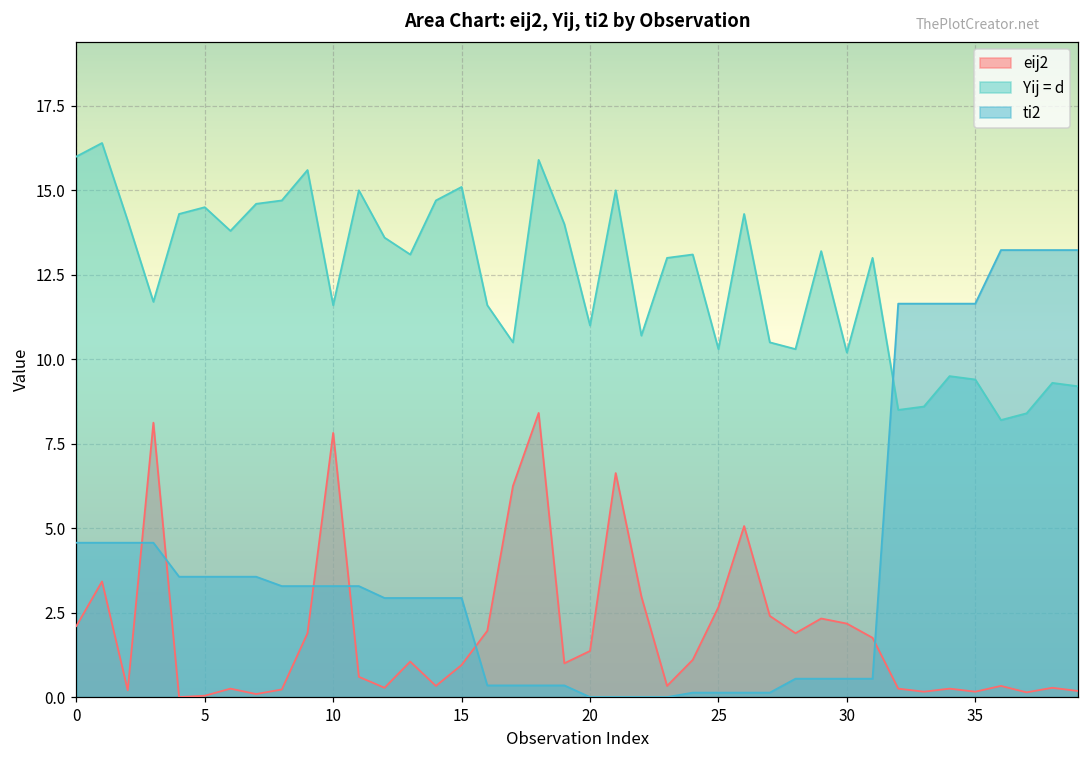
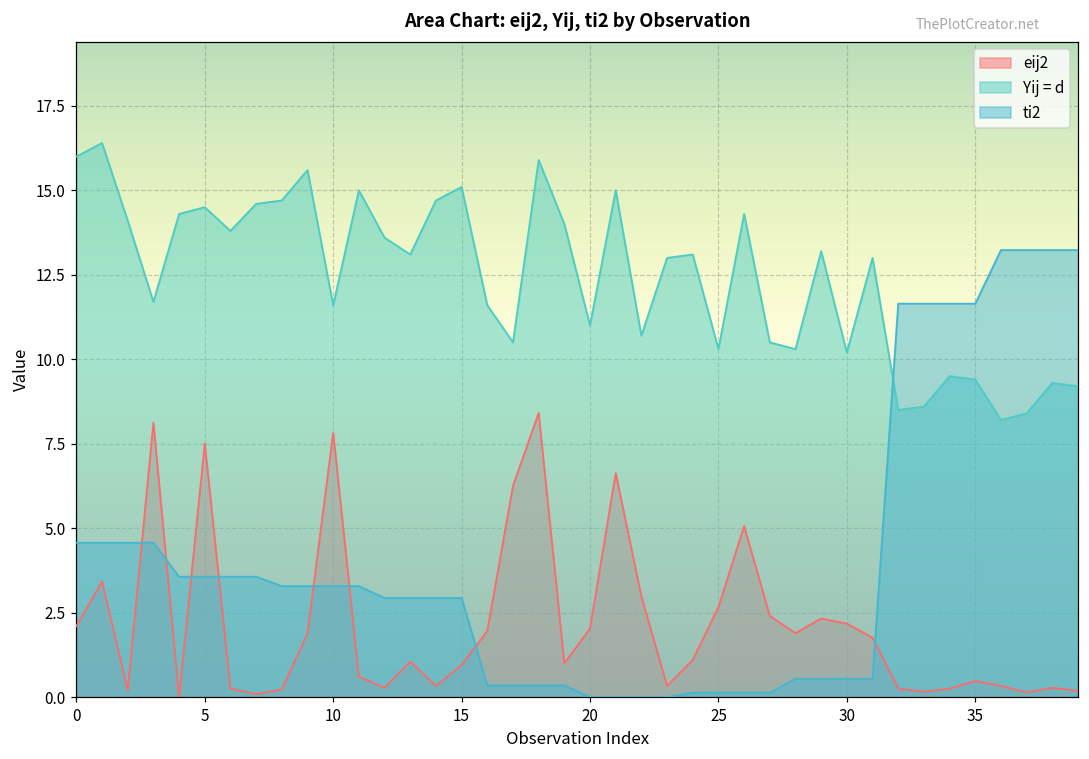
eij2, 5: 0.0 -> 7.5
eij2, 20: 1.4 -> 2.0
eij2, 35: 0.2 -> 0.5
